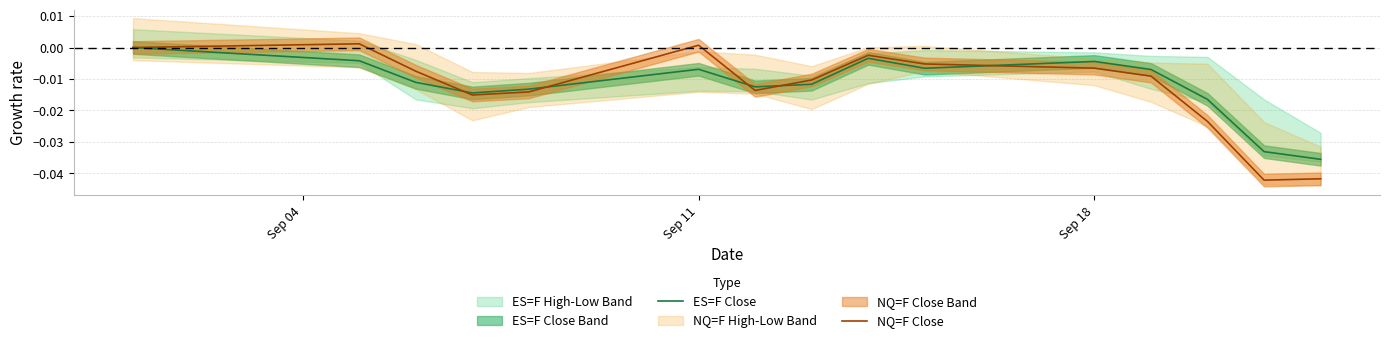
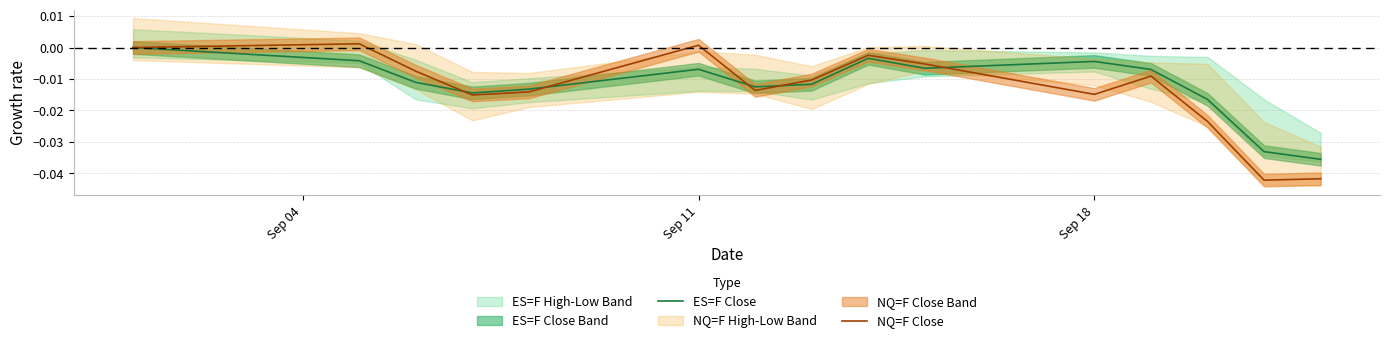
NQ=F Close, Sep 18: -0.007 -> -0.015
